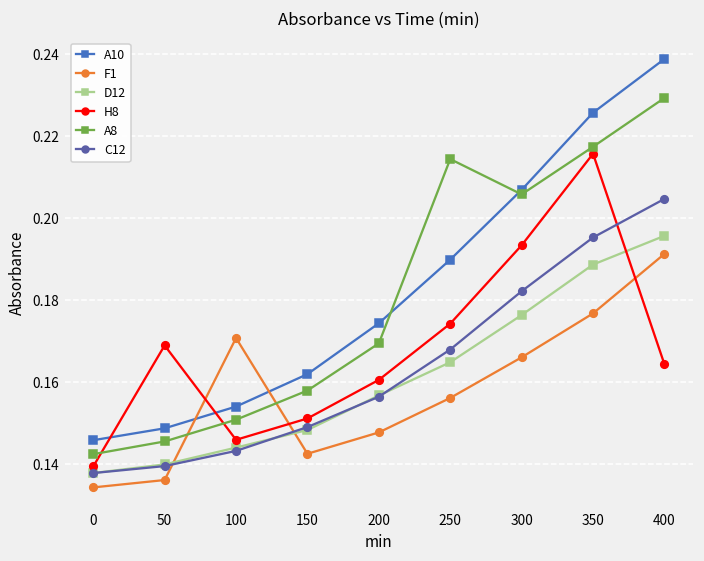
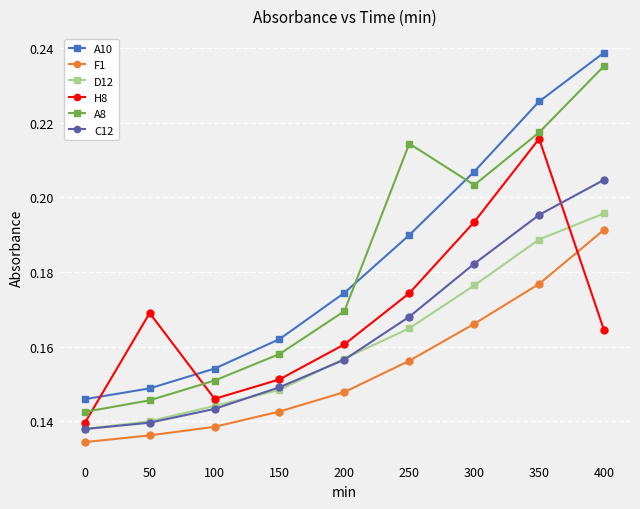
F1, 100: 0.171 -> 0.139
A8, 300: 0.206 -> 0.203
A8, 400: 0.229 -> 0.235
